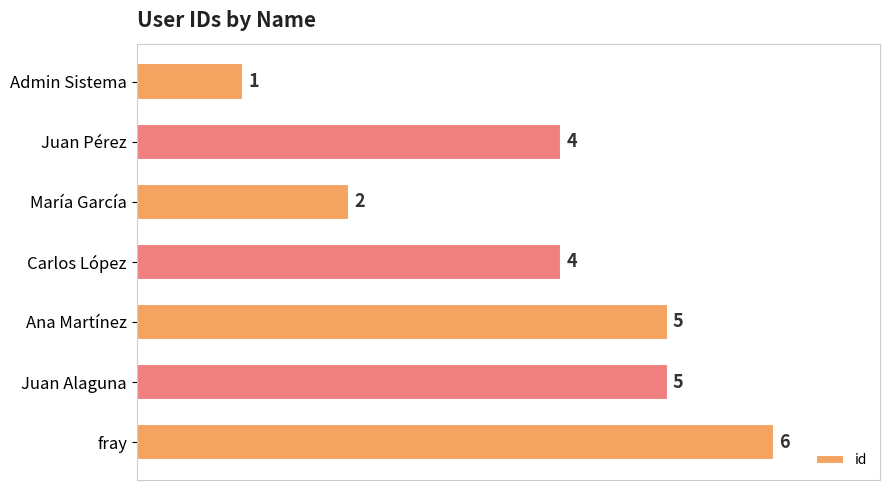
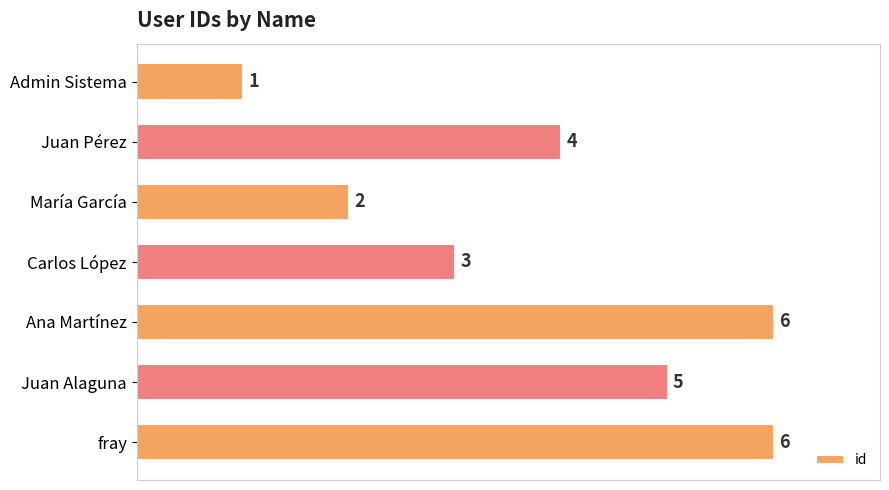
Carlos López: 4 -> 3
Ana Martínez: 5 -> 6
